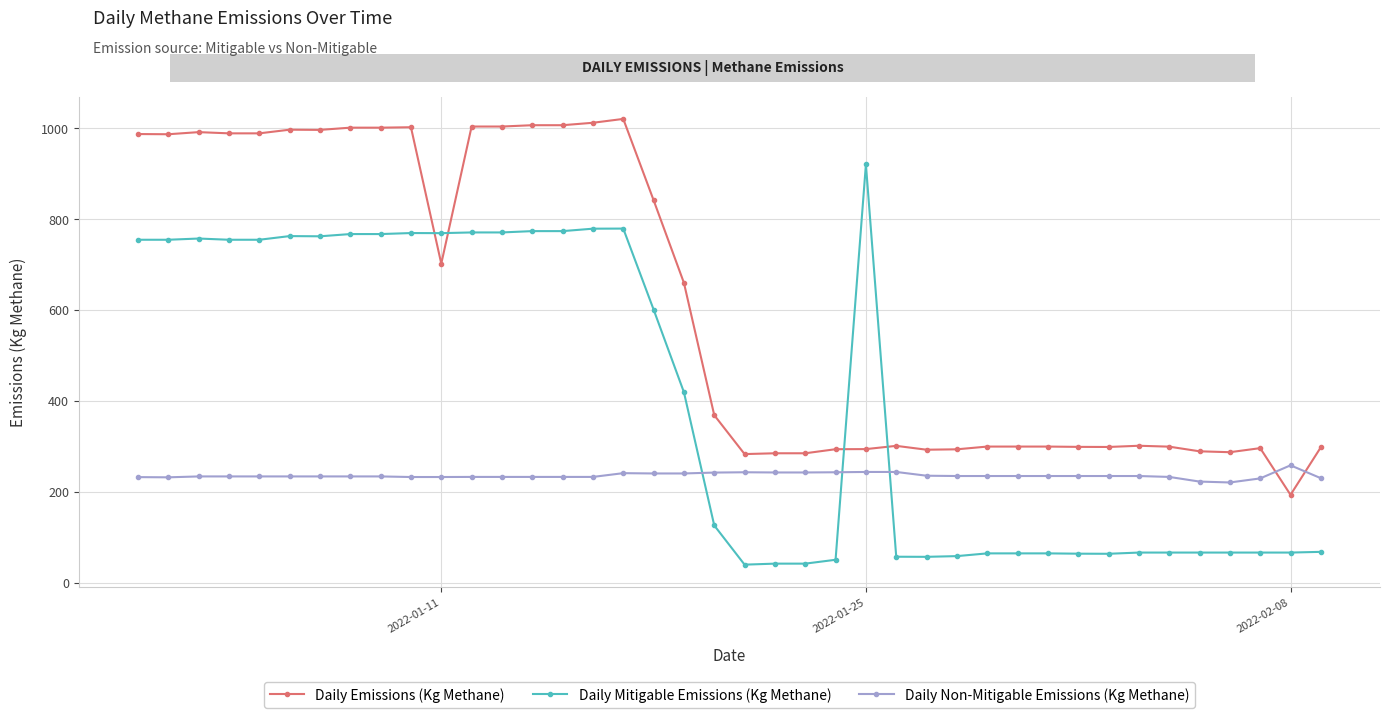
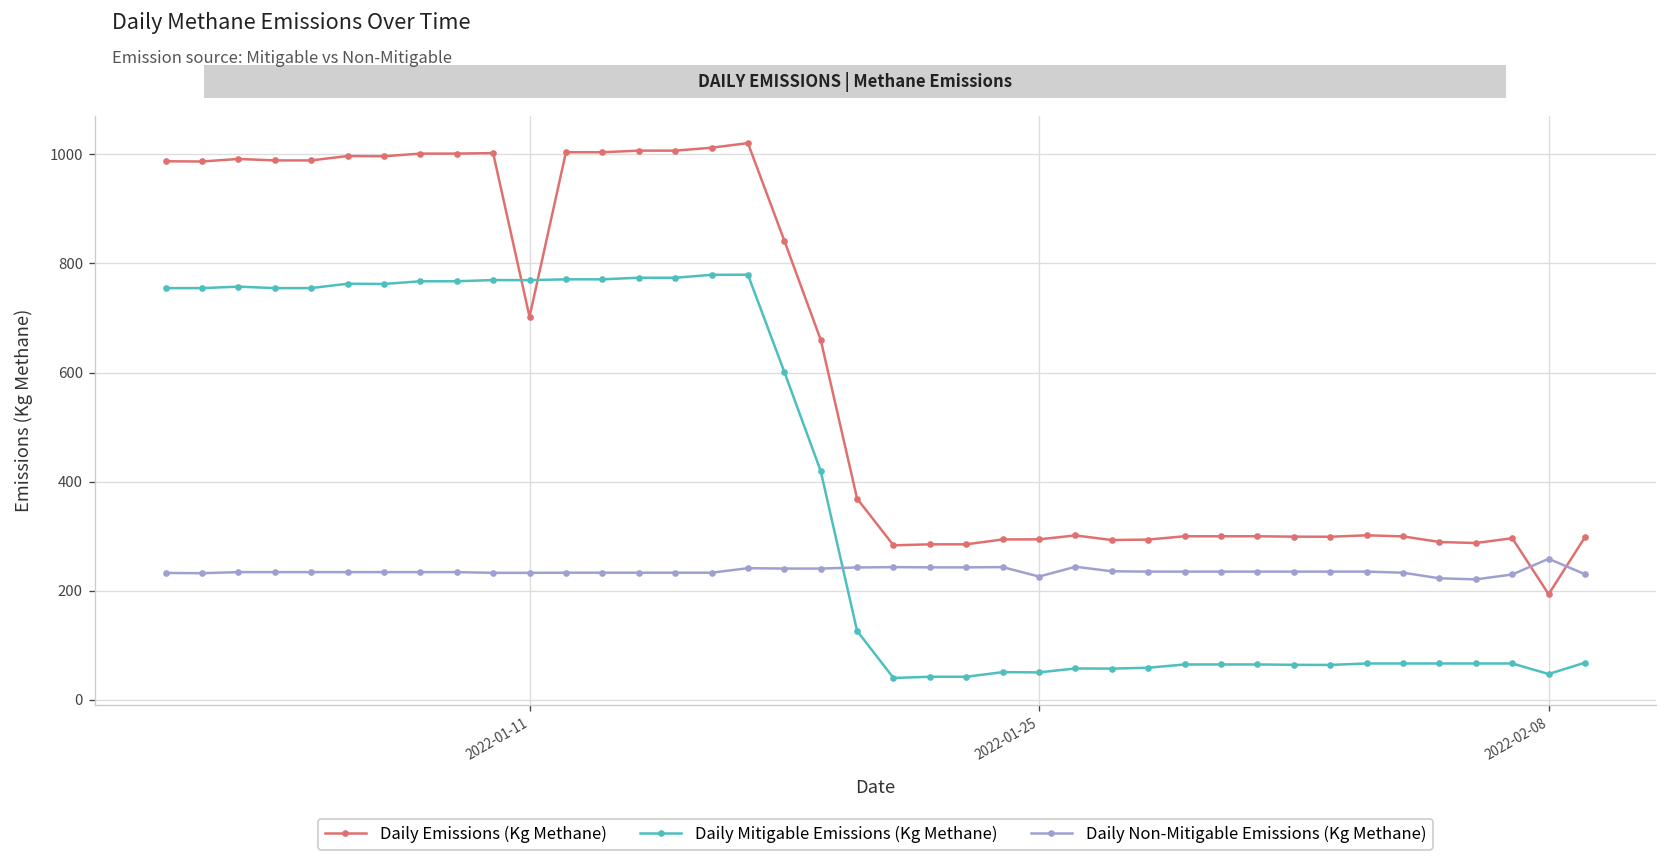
Daily Mitigable Emissions (Kg Methane), 2022-01-25: 920 -> 50
Daily Non-Mitigable Emissions (Kg Methane), 2022-01-25: 240 -> 230
Daily Mitigable Emissions (Kg Methane), 2022-02-08: 70 -> 50
